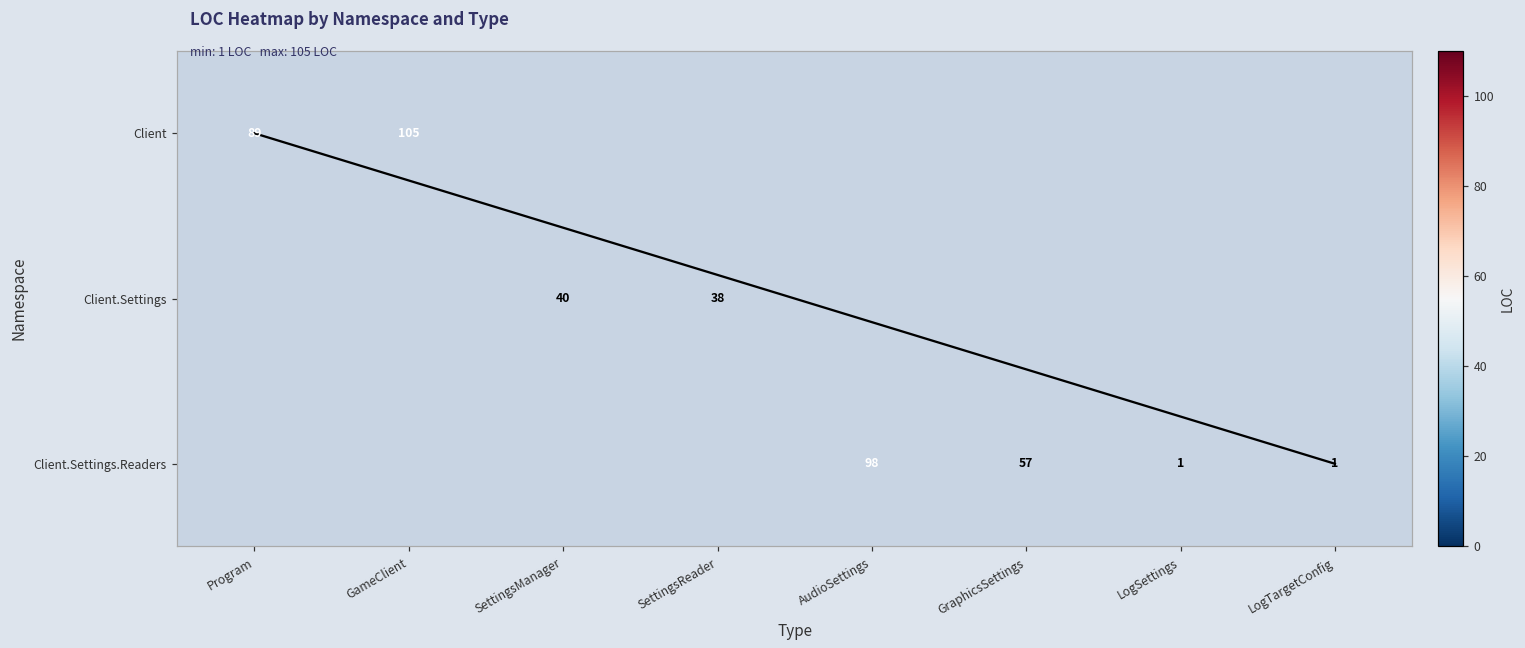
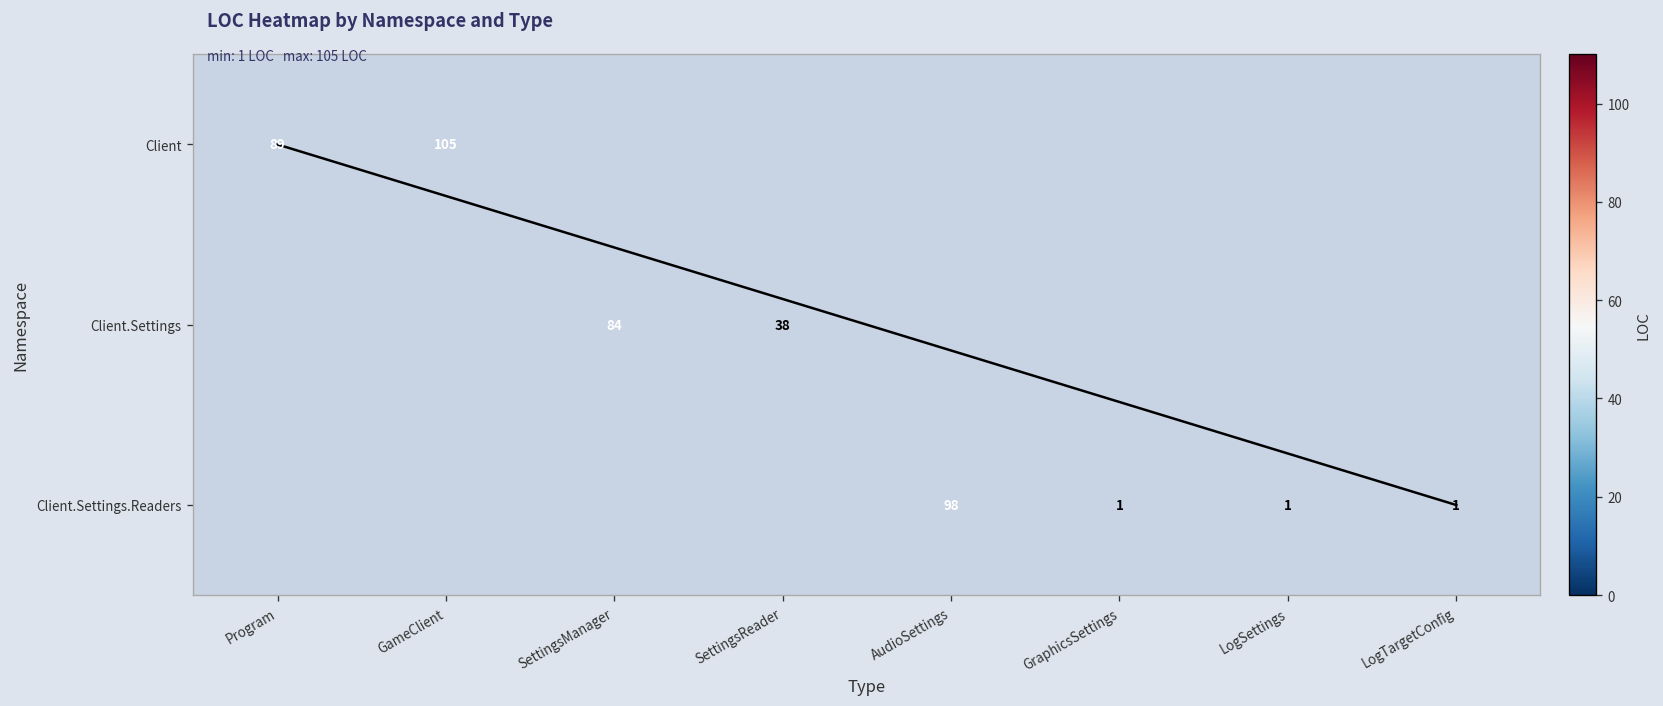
Client.Settings, SettingsManager: 40 -> 84
Client.Settings.Readers, GraphicsSettings: 57 -> 1
